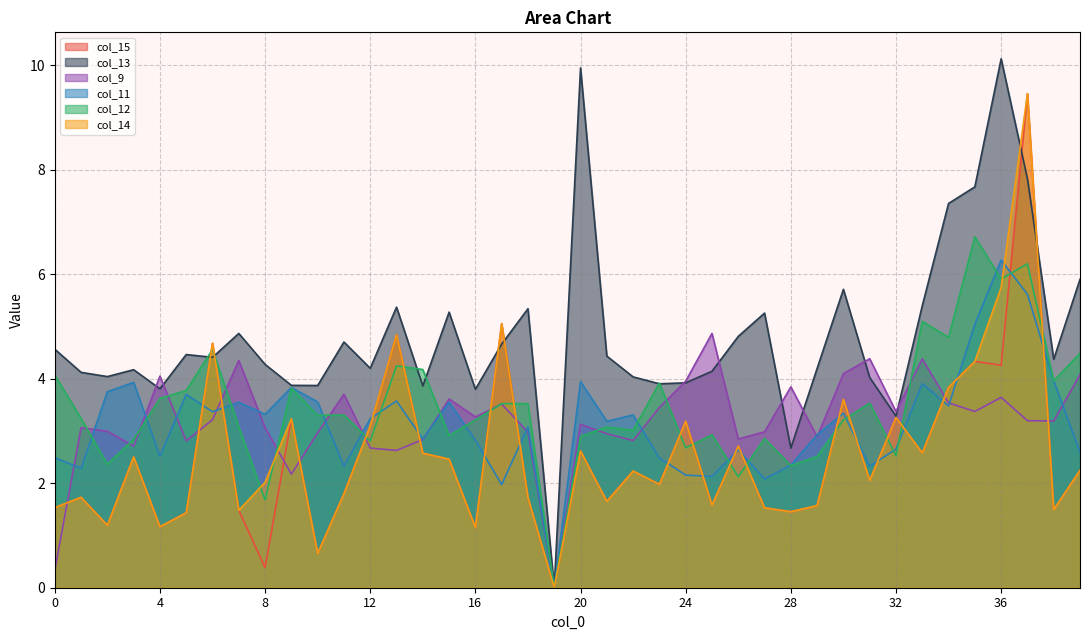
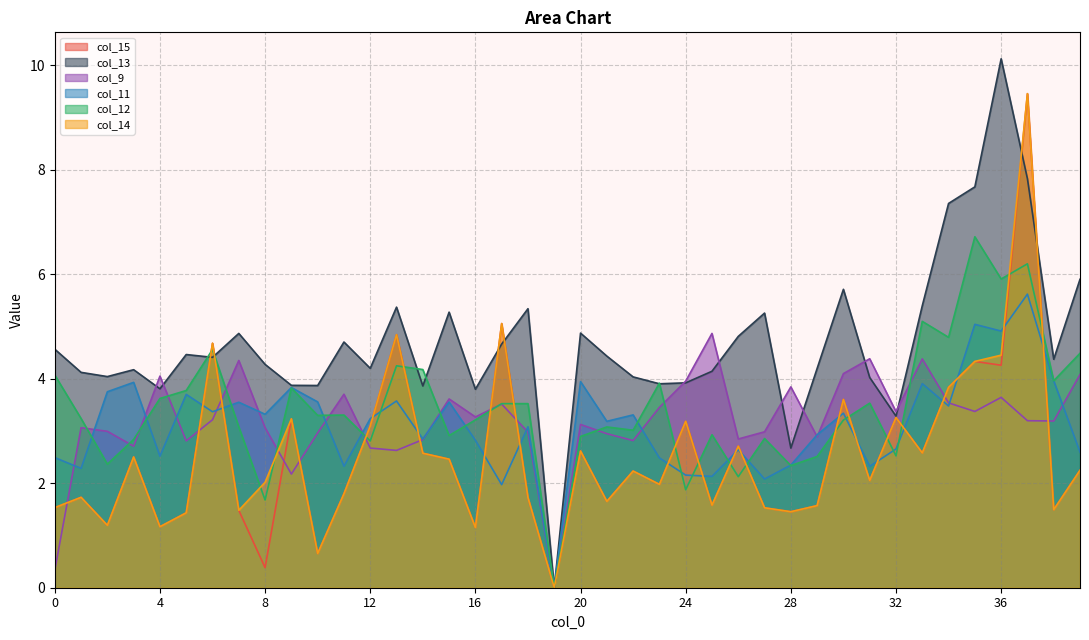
col_13, 20: 9.9 -> 4.9
col_12, 24: 2.7 -> 1.9
col_11, 36: 6.3 -> 4.9
col_14, 36: 5.7 -> 4.5
